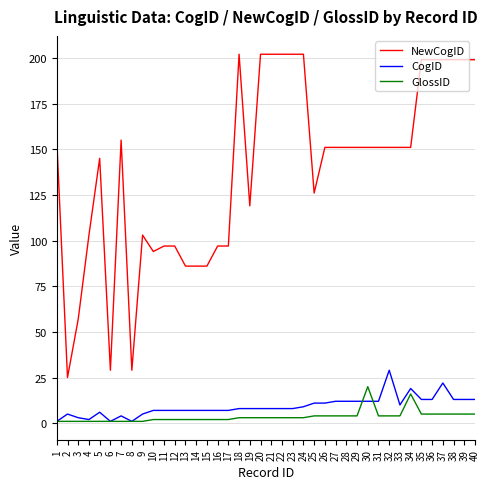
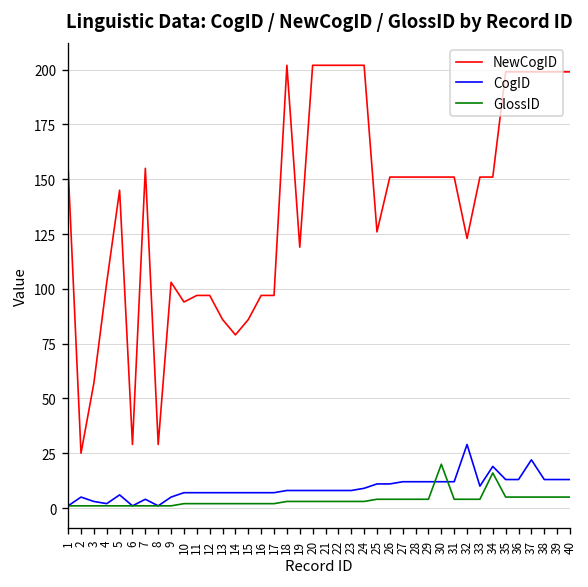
NewCogID, 14: 86 -> 79
NewCogID, 32: 151 -> 123
